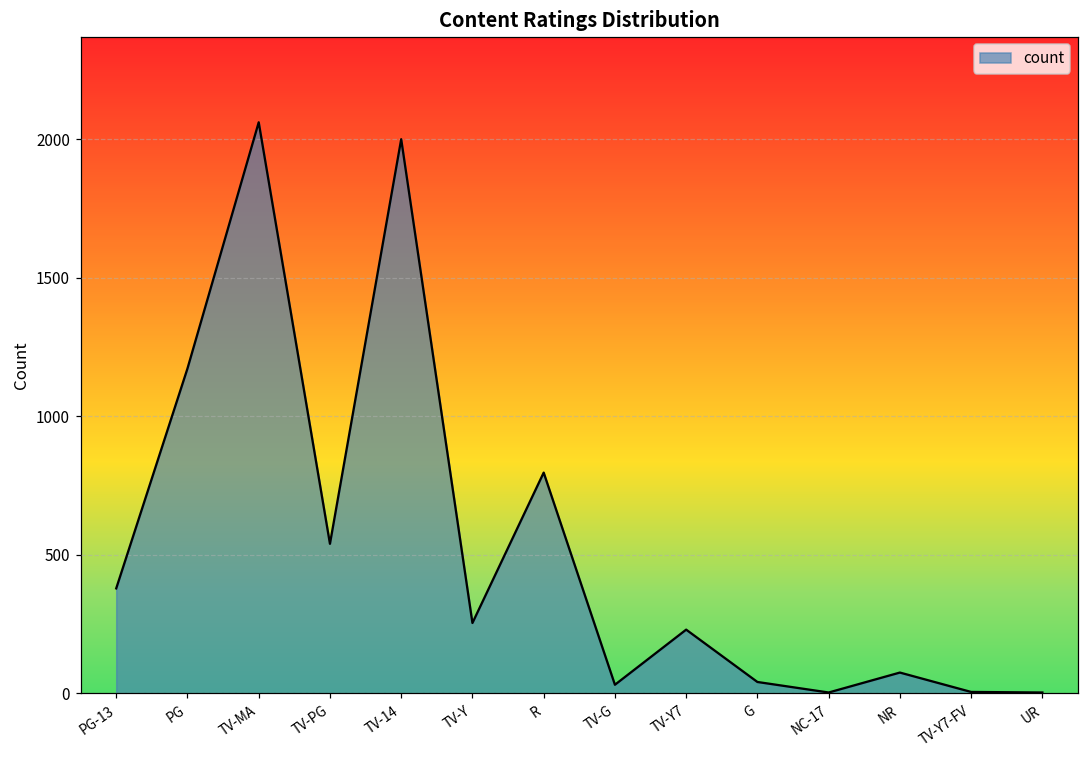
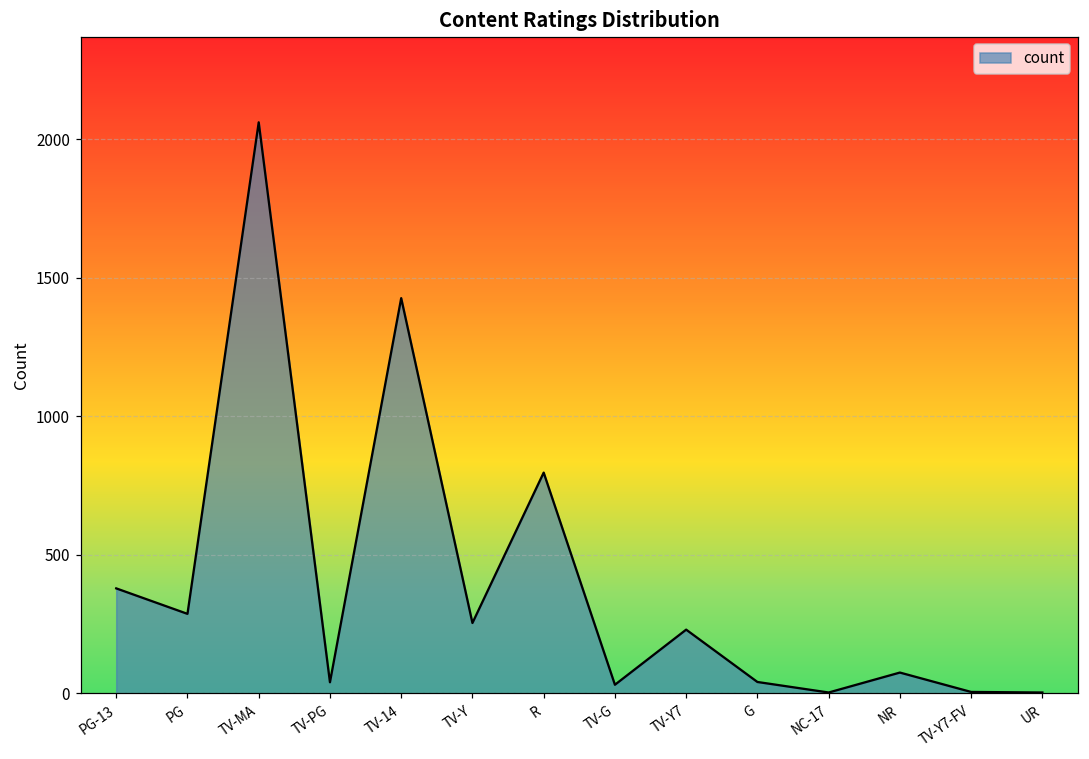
PG: 1170 -> 290
TV-PG: 540 -> 40
TV-14: 2000 -> 1430
